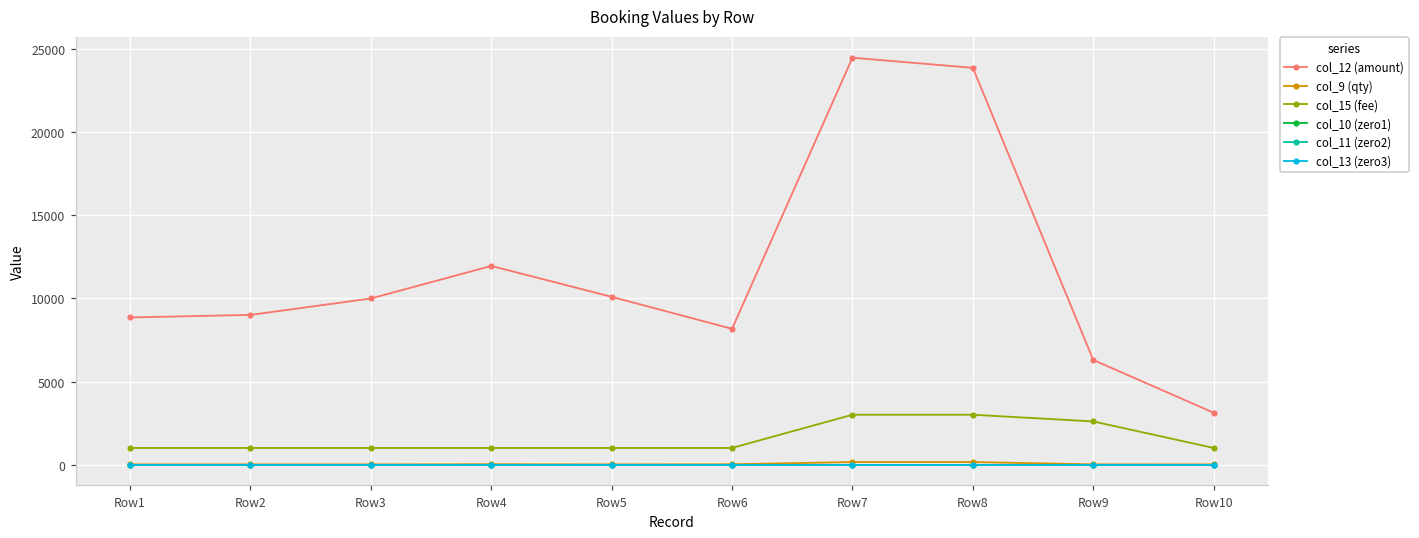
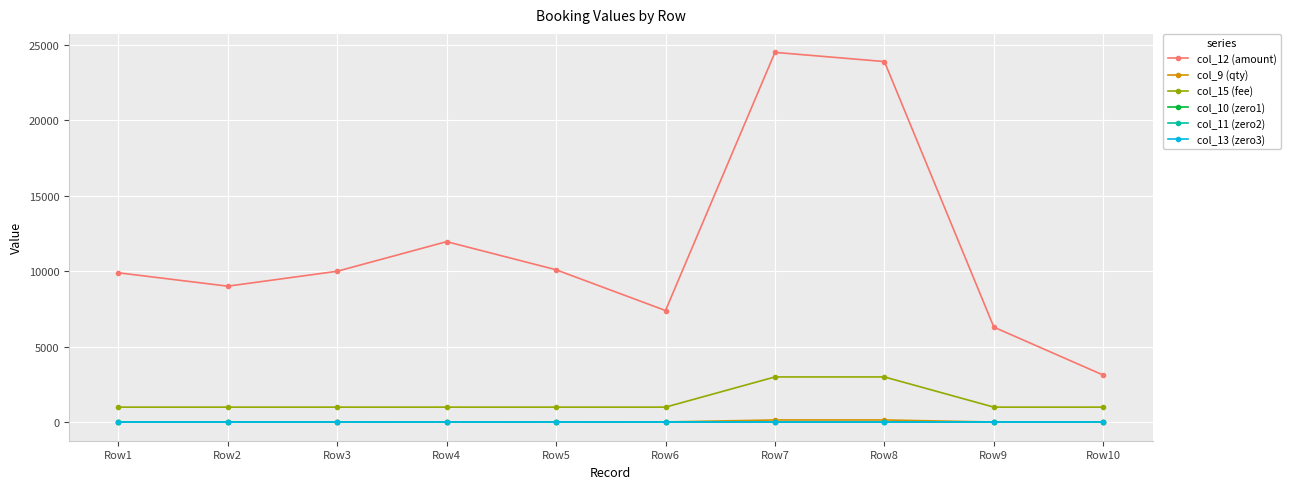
col_12 (amount), Row1: 8900 -> 9900
col_12 (amount), Row6: 8200 -> 7400
col_15 (fee), Row9: 2600 -> 1000
